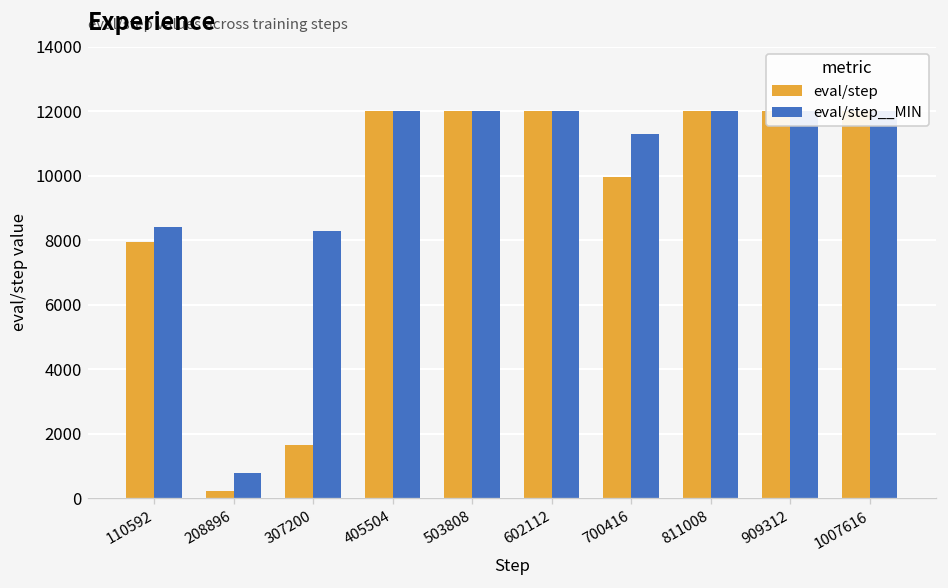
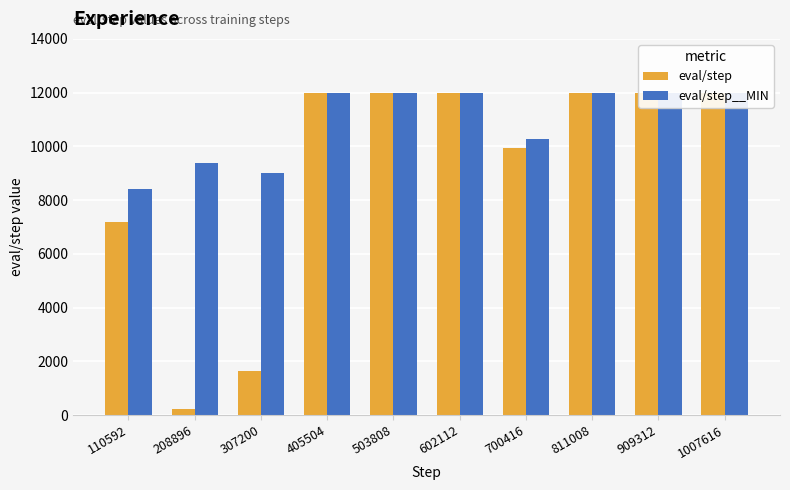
eval/step, 110592: 7900 -> 7200
eval/step__MIN, 208896: 800 -> 9400
eval/step__MIN, 307200: 8300 -> 9000
eval/step__MIN, 700416: 11300 -> 10300
